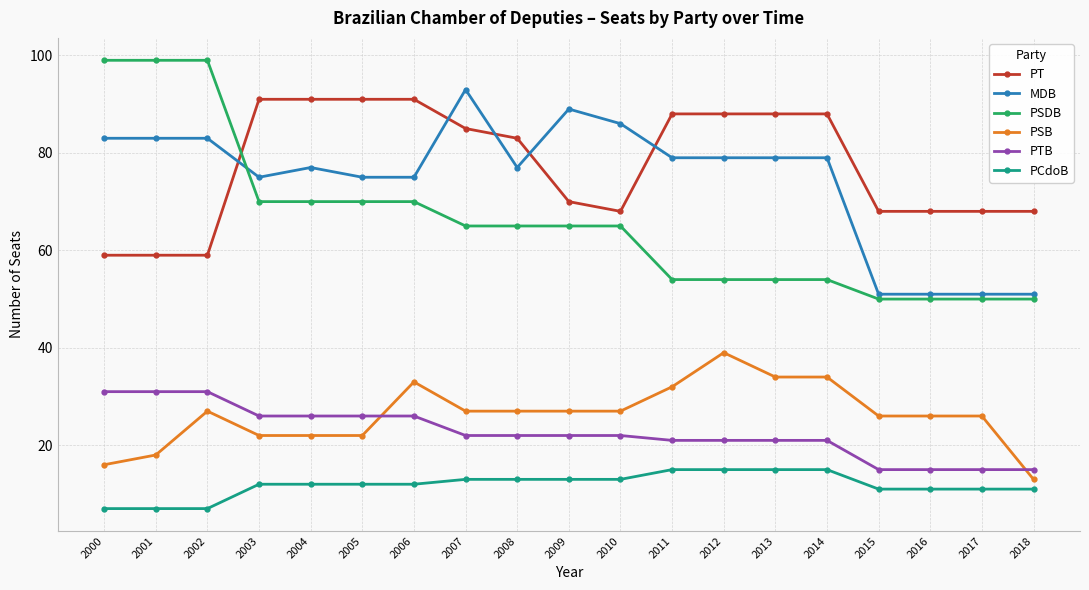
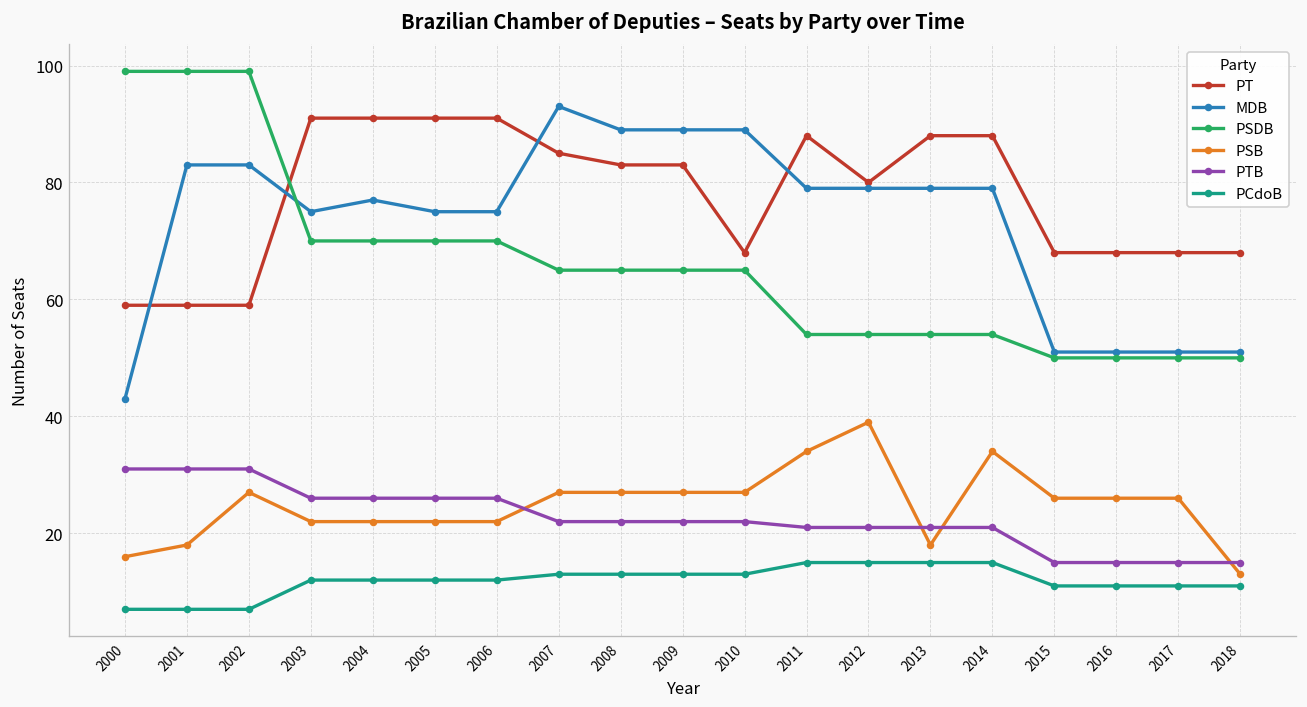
MDB, 2000: 83 -> 43
PSB, 2006: 33 -> 22
MDB, 2008: 77 -> 89
PT, 2009: 70 -> 83
MDB, 2010: 86 -> 89
PSB, 2011: 32 -> 34
PT, 2012: 88 -> 80
PSB, 2013: 34 -> 18
